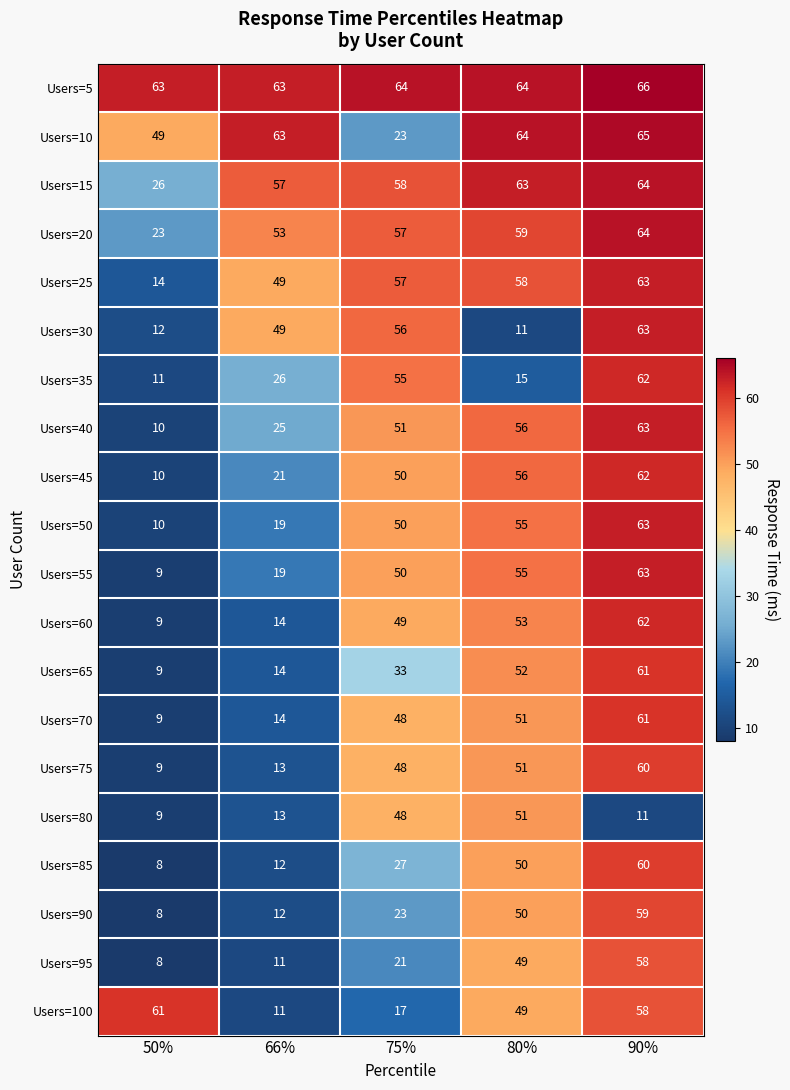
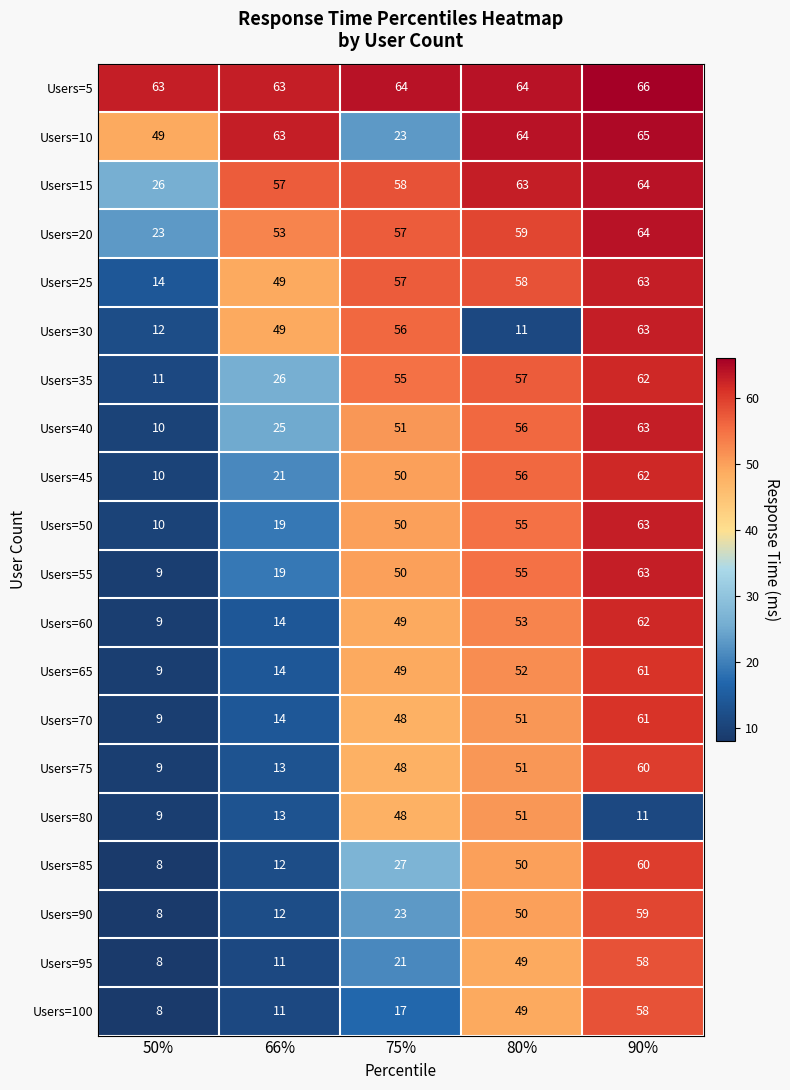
Users=35, 80%: 15 -> 57
Users=65, 75%: 33 -> 49
Users=100, 50%: 61 -> 8
